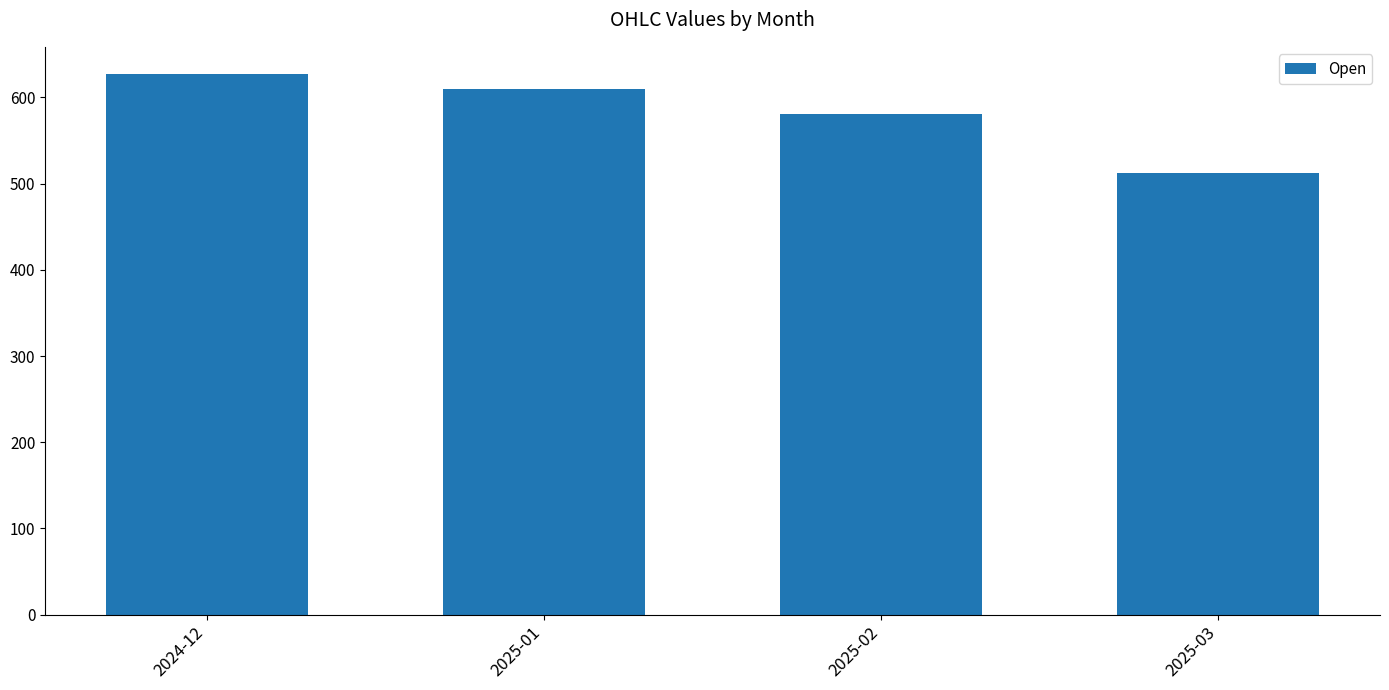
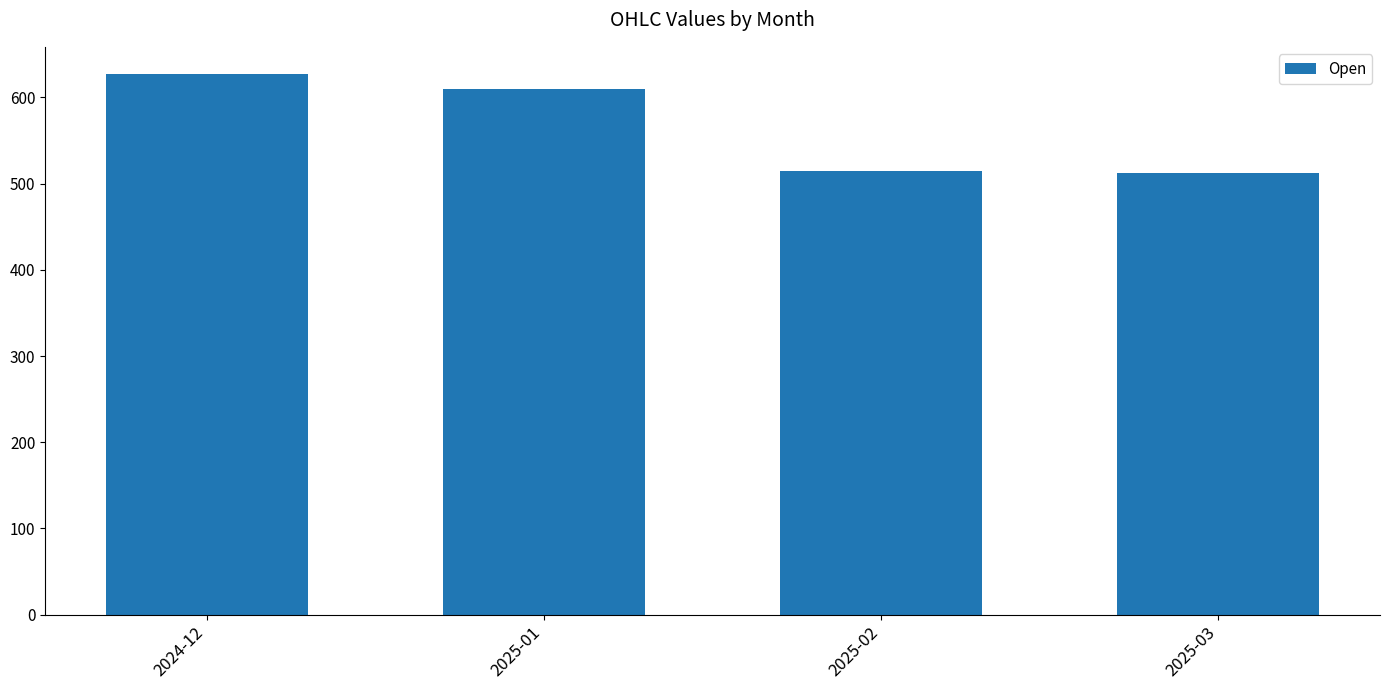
2025-02: 580 -> 520
